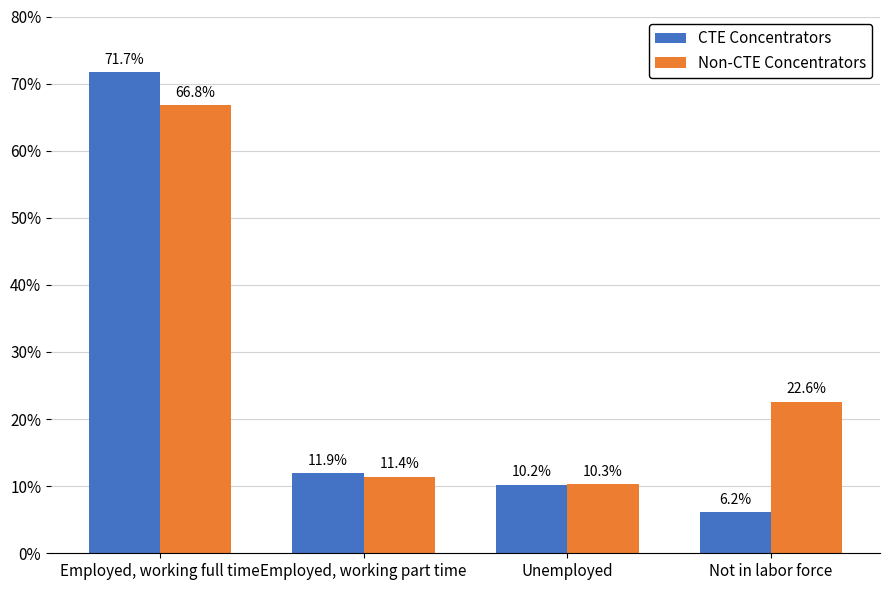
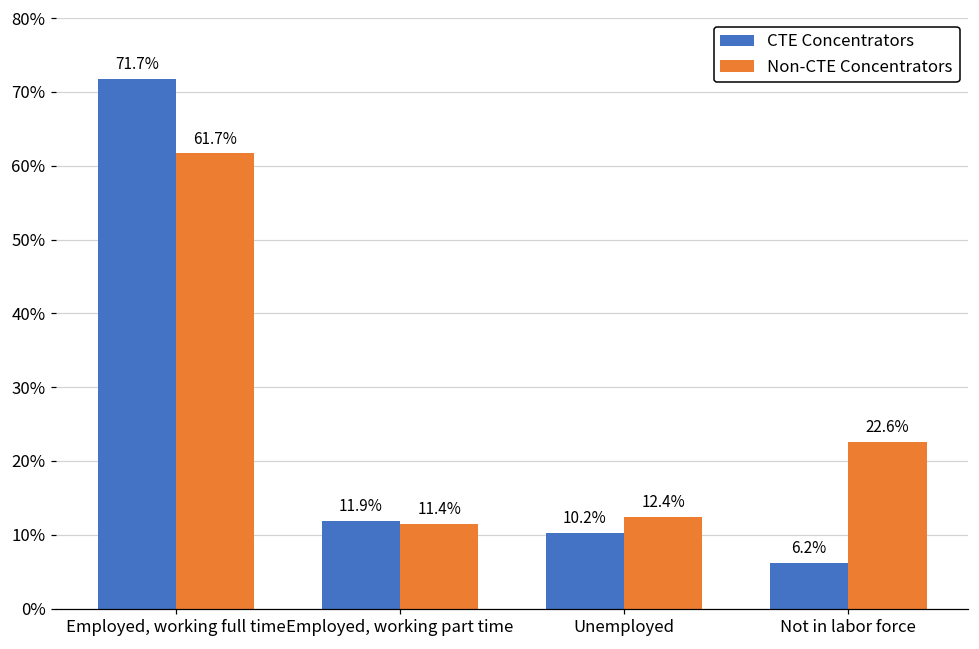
Non-CTE Concentrators, Employed, working full time: 66.8% -> 61.7%
Non-CTE Concentrators, Unemployed: 10.3% -> 12.4%
